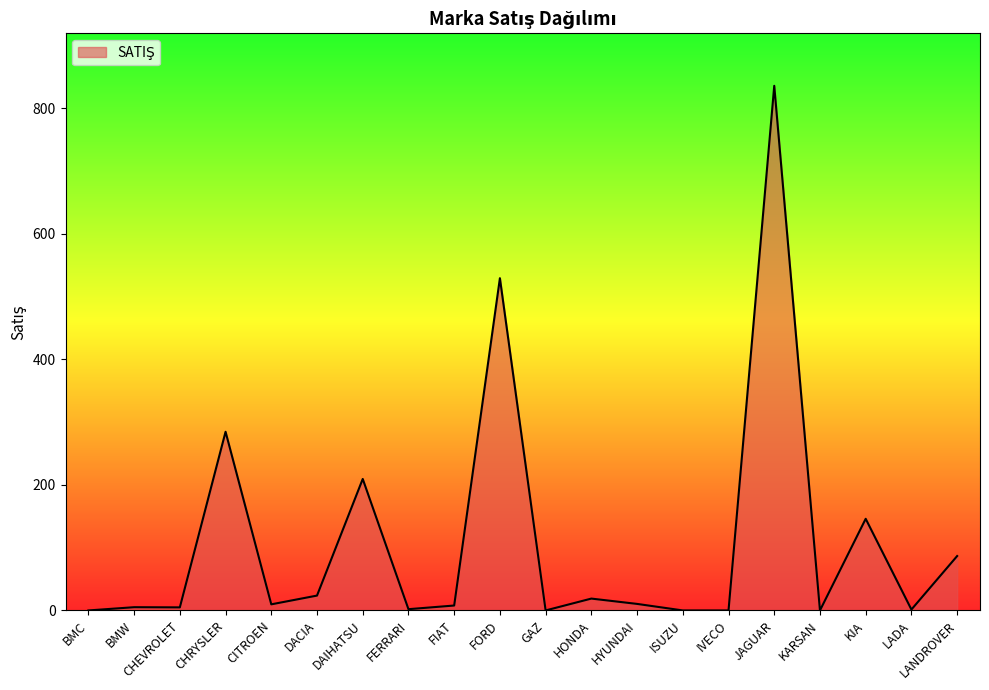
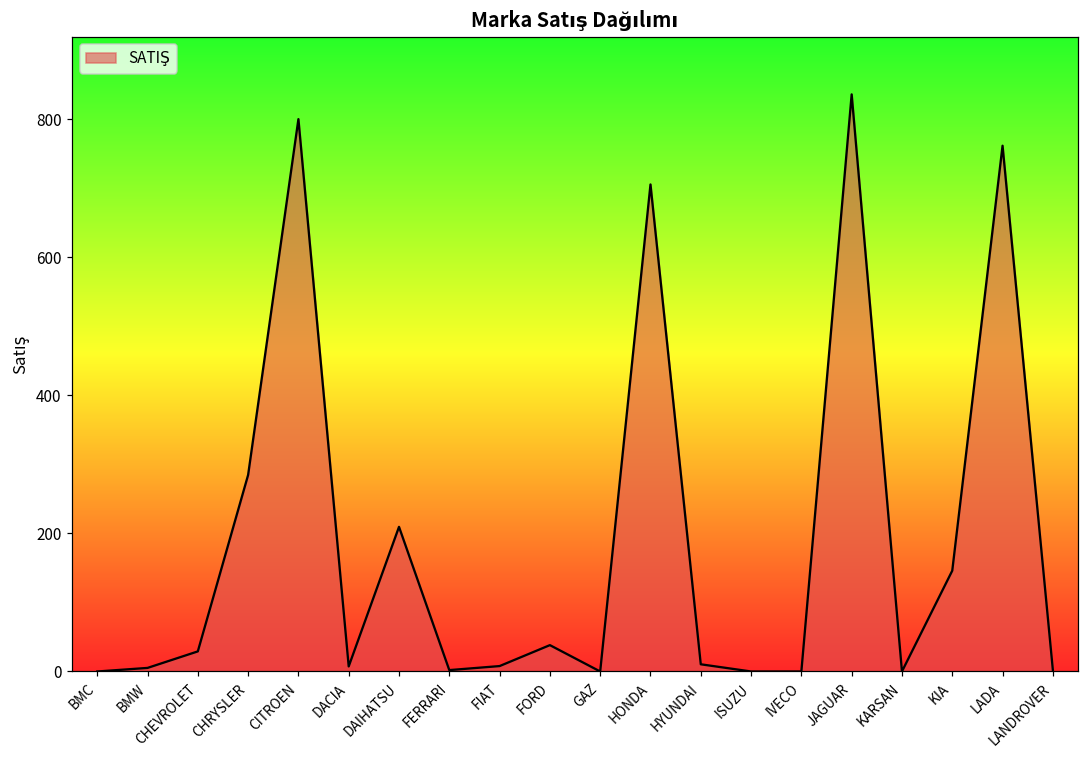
CHEVROLET: 0 -> 30
CITROEN: 10 -> 800
DACIA: 20 -> 10
FORD: 530 -> 40
HONDA: 20 -> 710
LADA: 0 -> 760
LANDROVER: 90 -> 0
